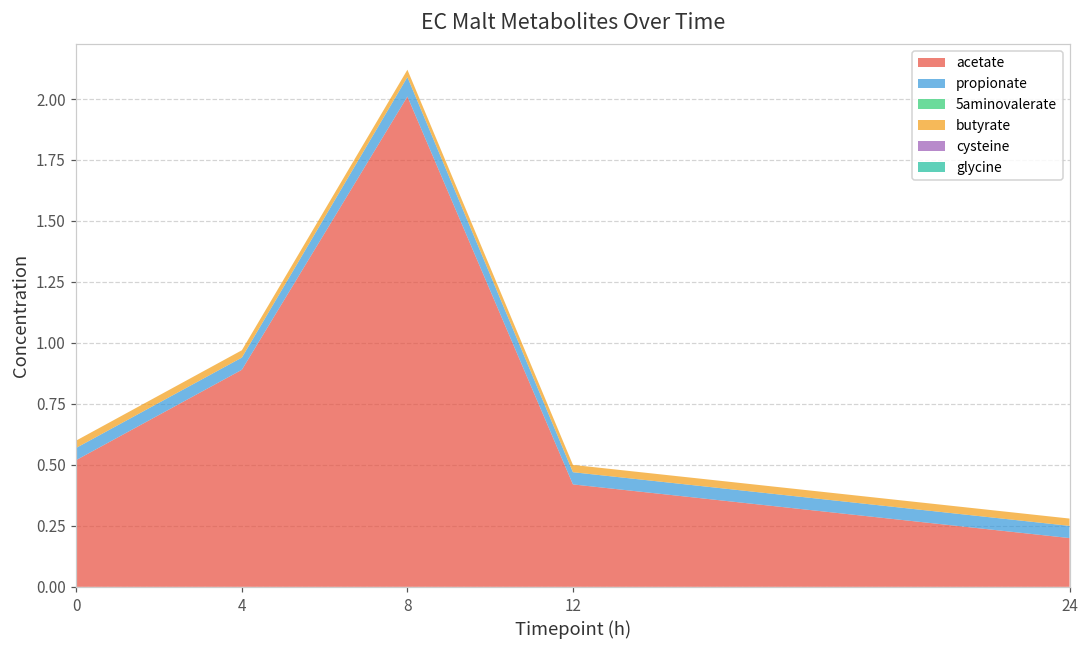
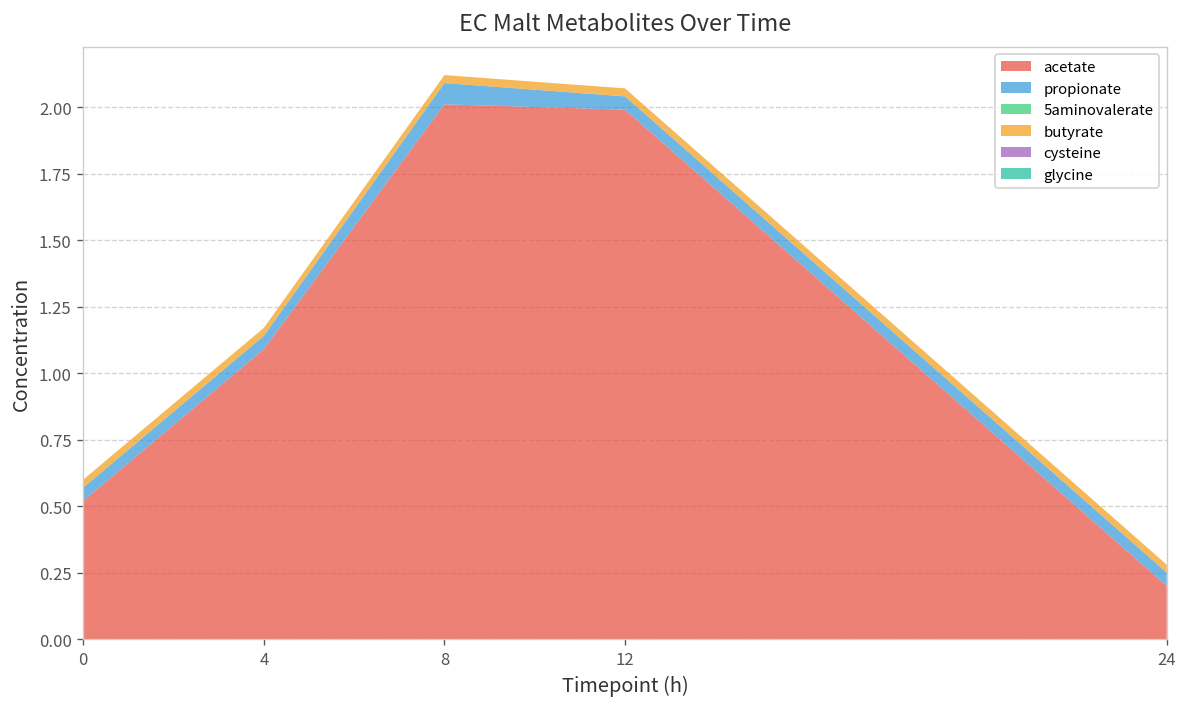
acetate, 4: 0.89 -> 1.09
acetate, 12: 0.42 -> 1.99
